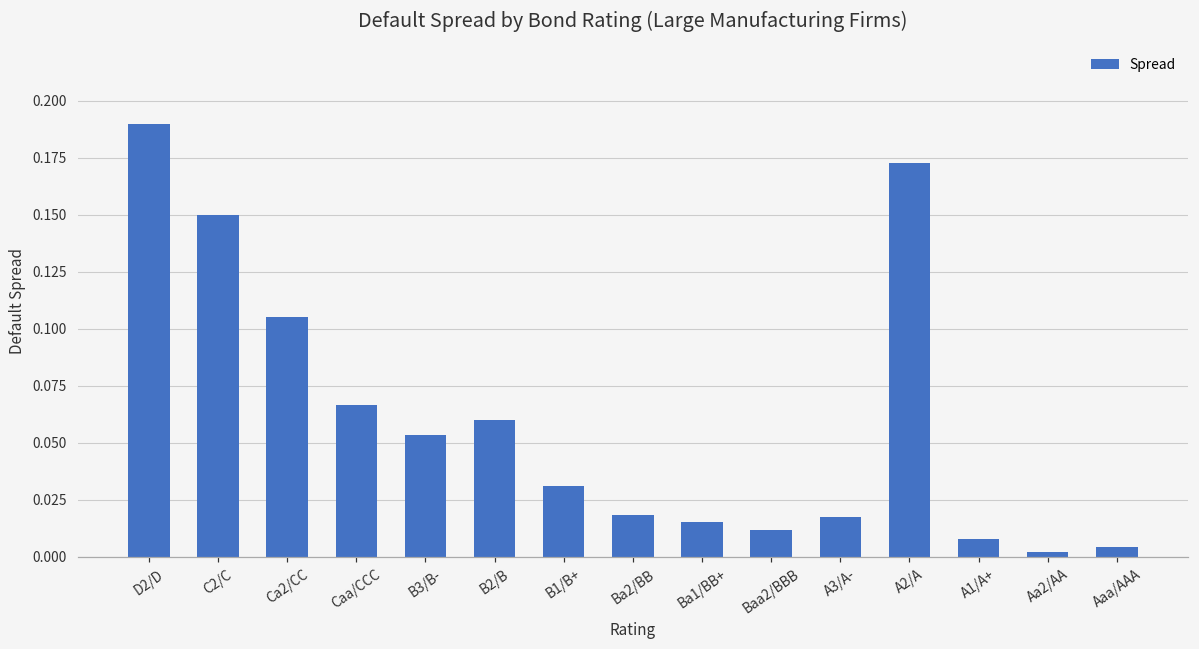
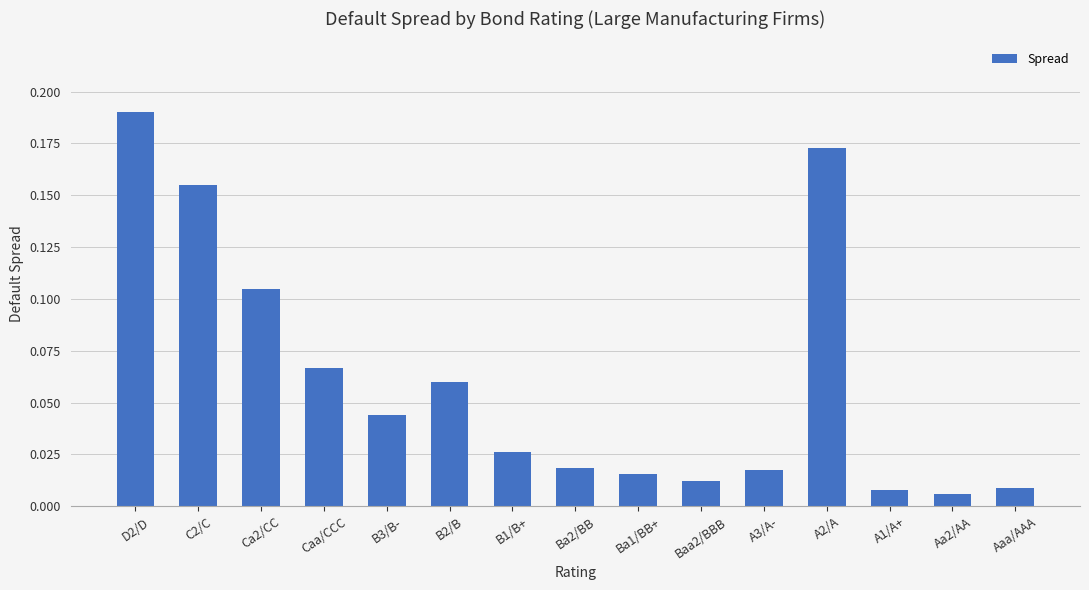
C2/C: 0.150 -> 0.155
B3/B-: 0.054 -> 0.044
B1/B+: 0.031 -> 0.026
Aa2/AA: 0.002 -> 0.006
Aaa/AAA: 0.005 -> 0.009
